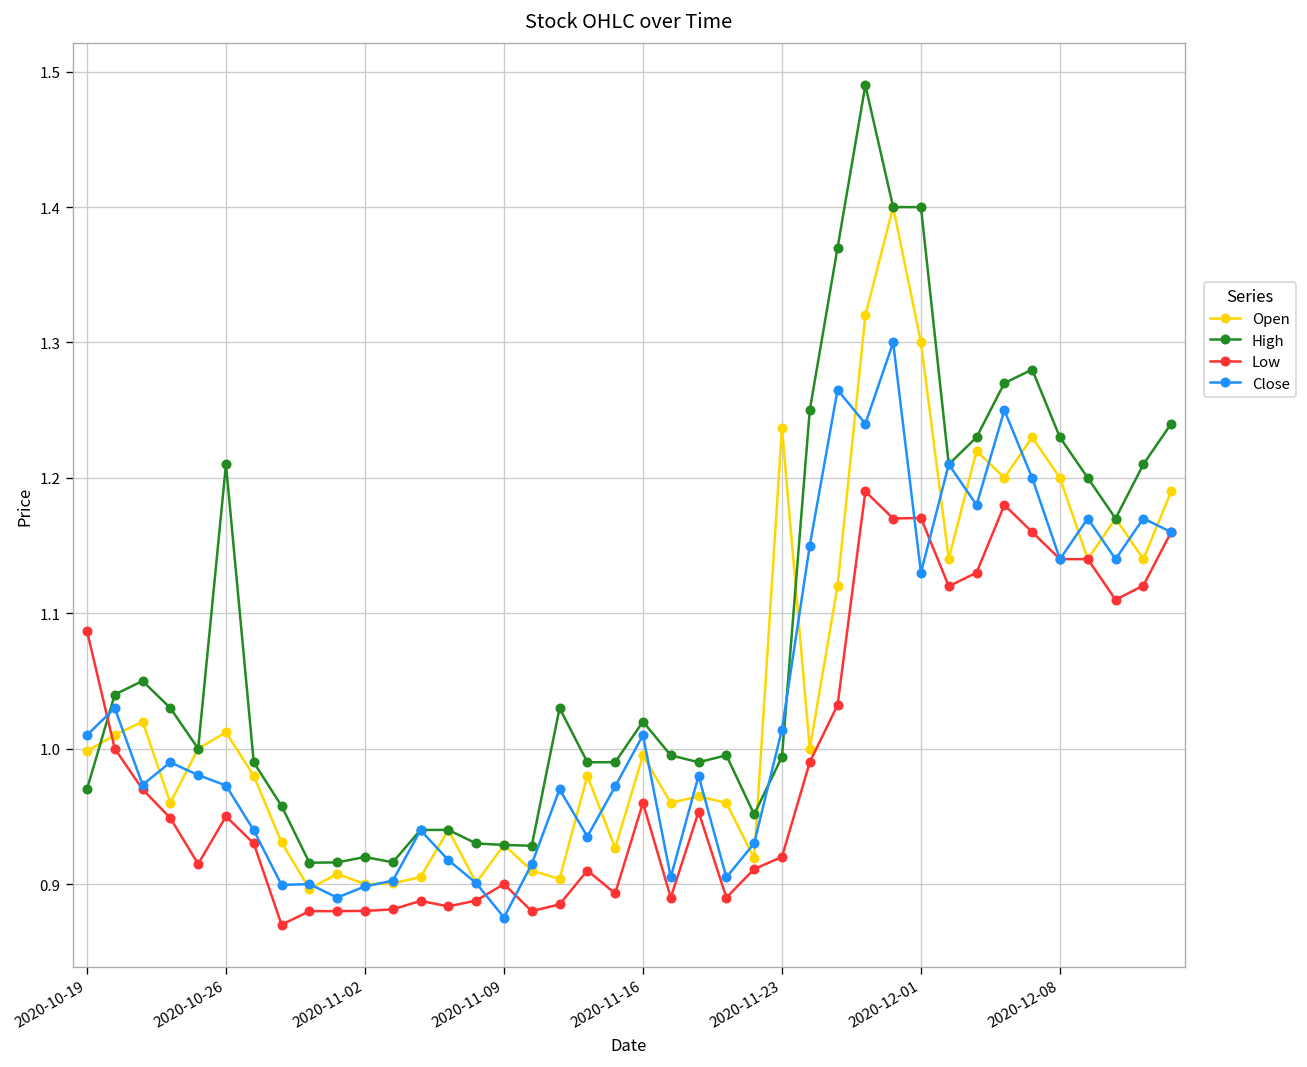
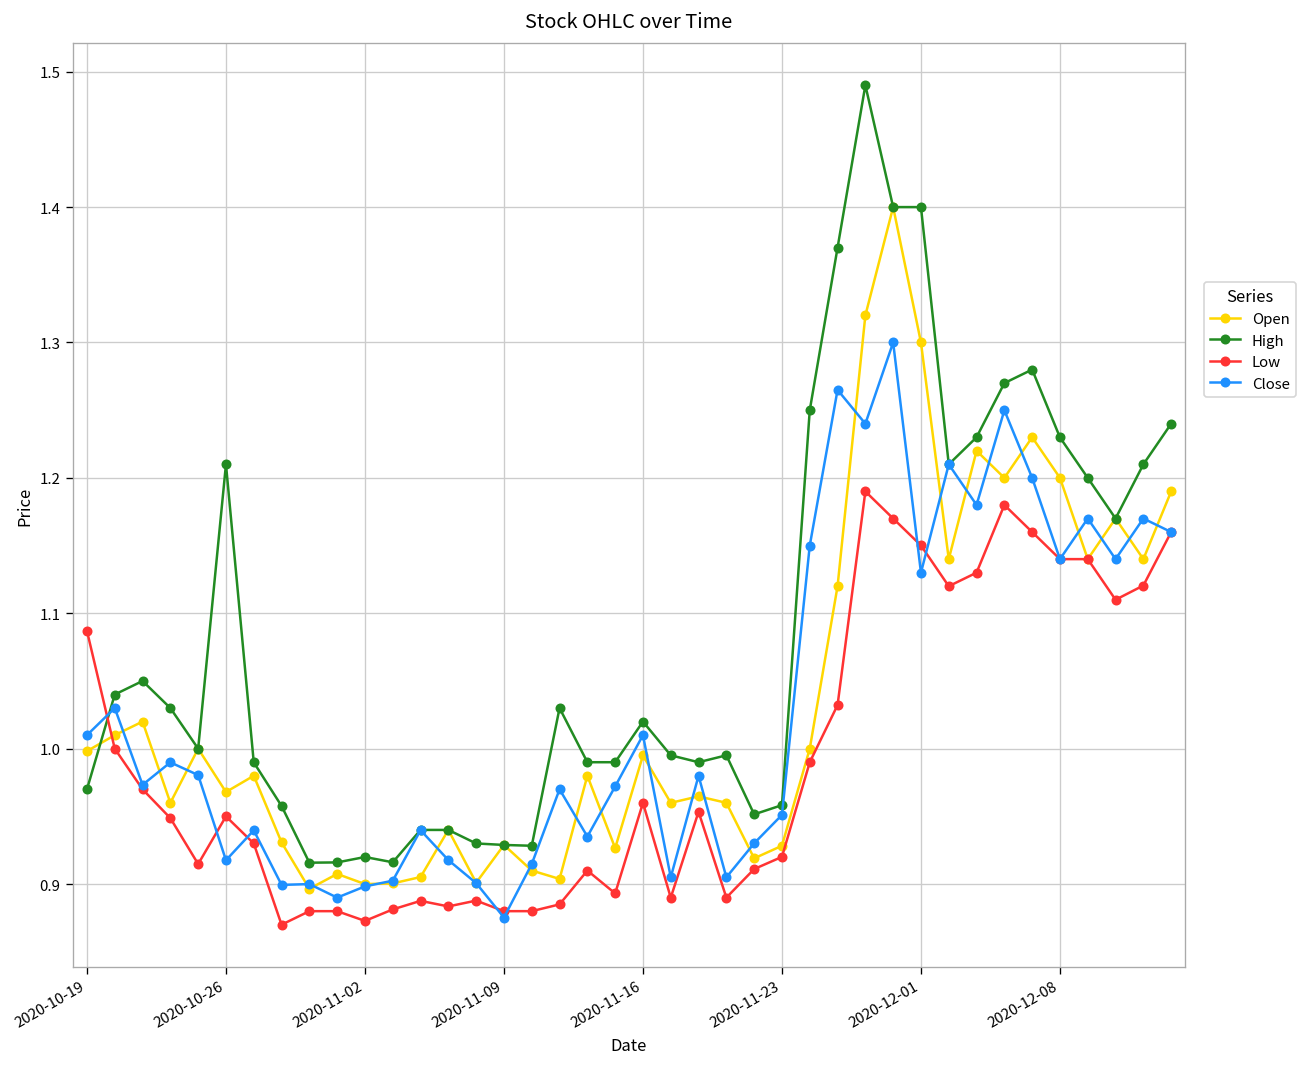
Open, 2020-10-26: 1.012 -> 0.968
Close, 2020-10-26: 0.973 -> 0.918
Low, 2020-11-02: 0.880 -> 0.873
Low, 2020-11-09: 0.90 -> 0.88
Open, 2020-11-23: 1.237 -> 0.928
High, 2020-11-23: 0.994 -> 0.958
Close, 2020-11-23: 1.014 -> 0.951
Low, 2020-12-01: 1.170 -> 1.150
